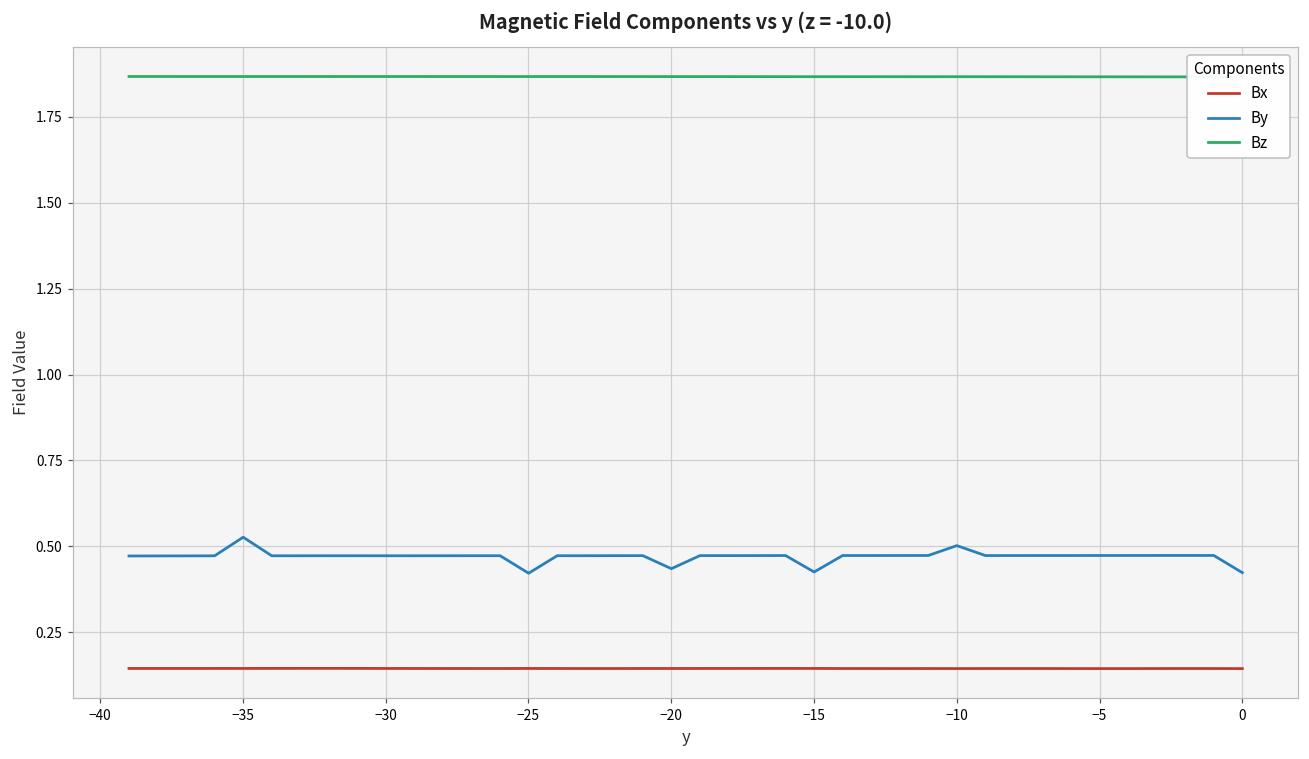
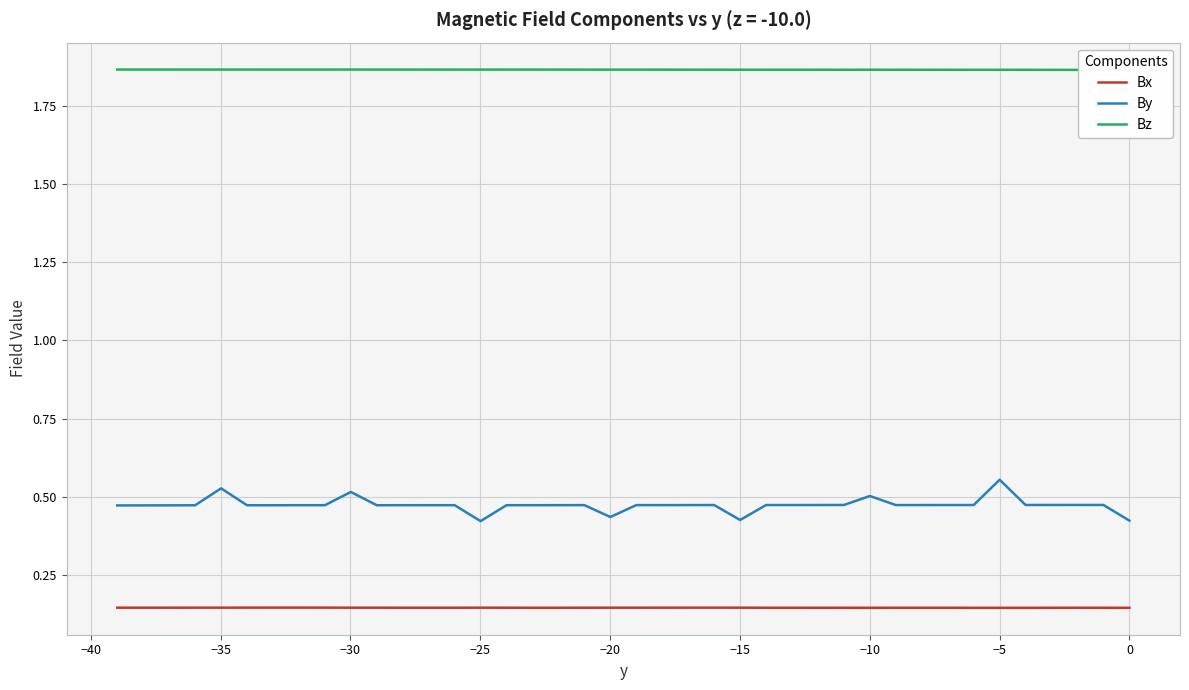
By, −30: 0.47 -> 0.52
By, −5: 0.47 -> 0.55
